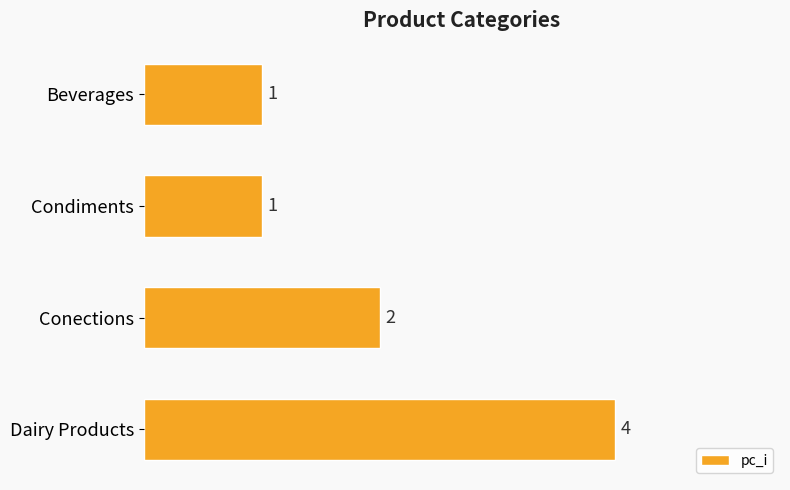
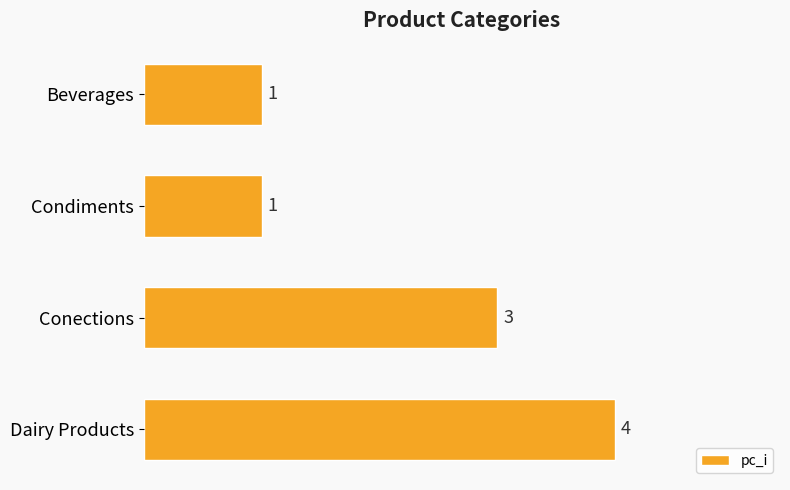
Conections: 2 -> 3
